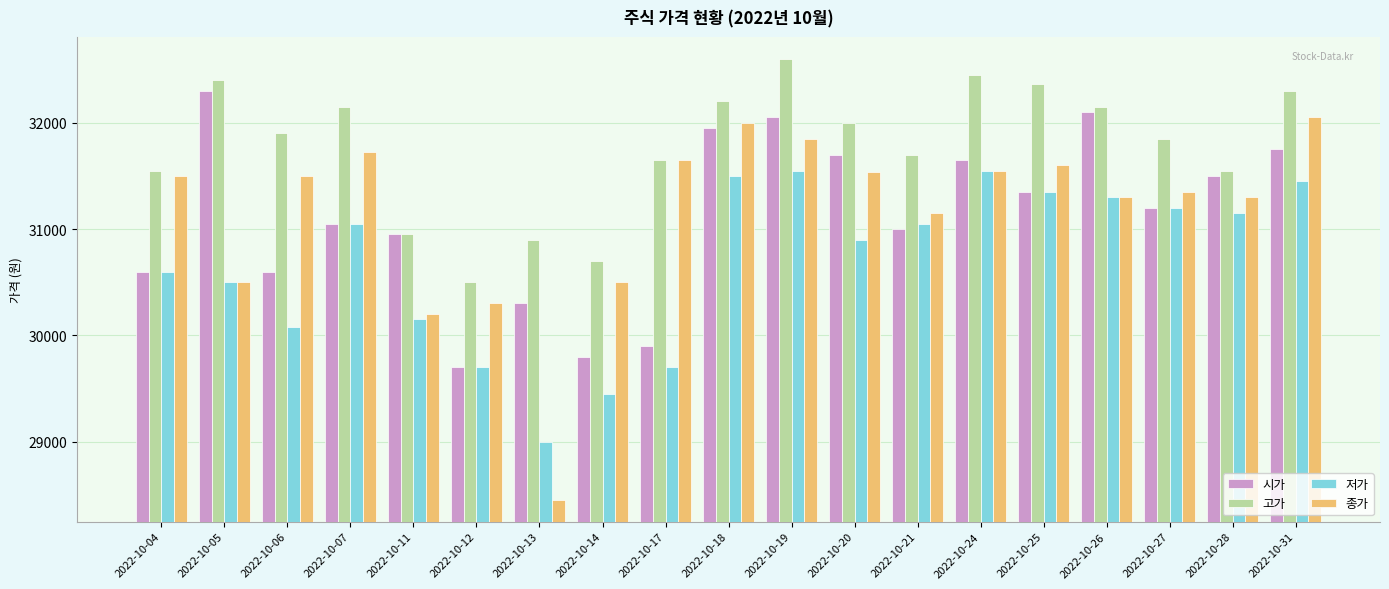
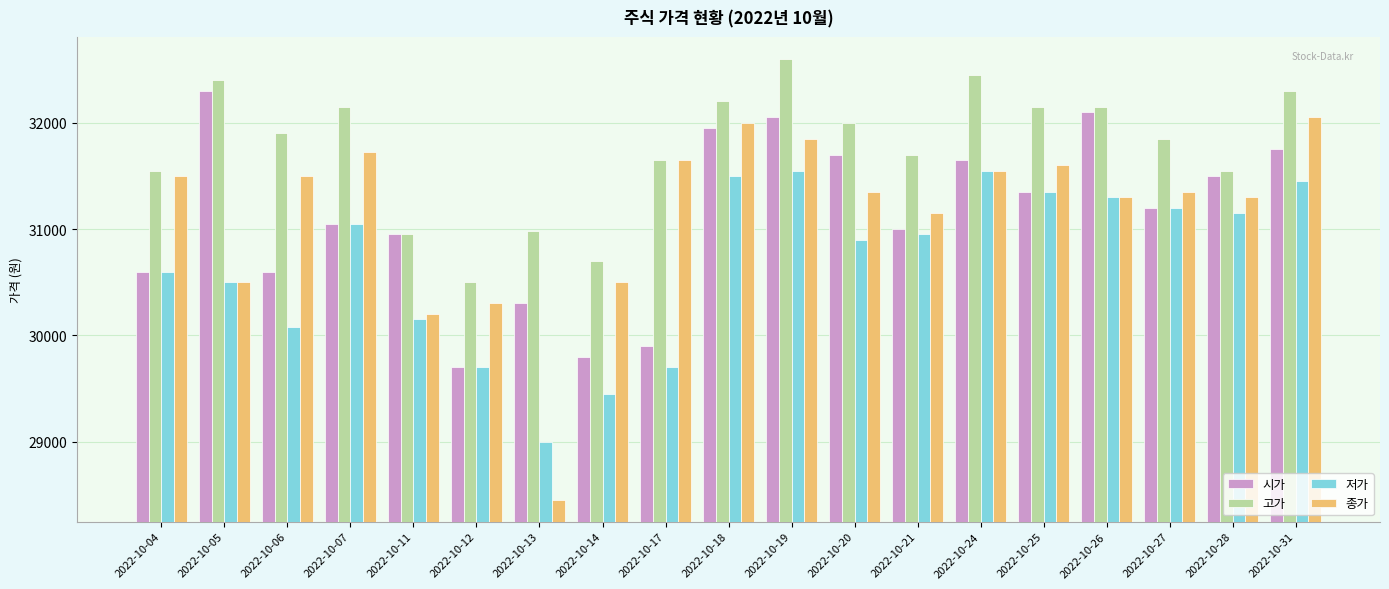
고가, 2022-10-13: 30900 -> 30980
종가, 2022-10-20: 31540 -> 31350
저가, 2022-10-21: 31050 -> 30950
고가, 2022-10-25: 32370 -> 32150
